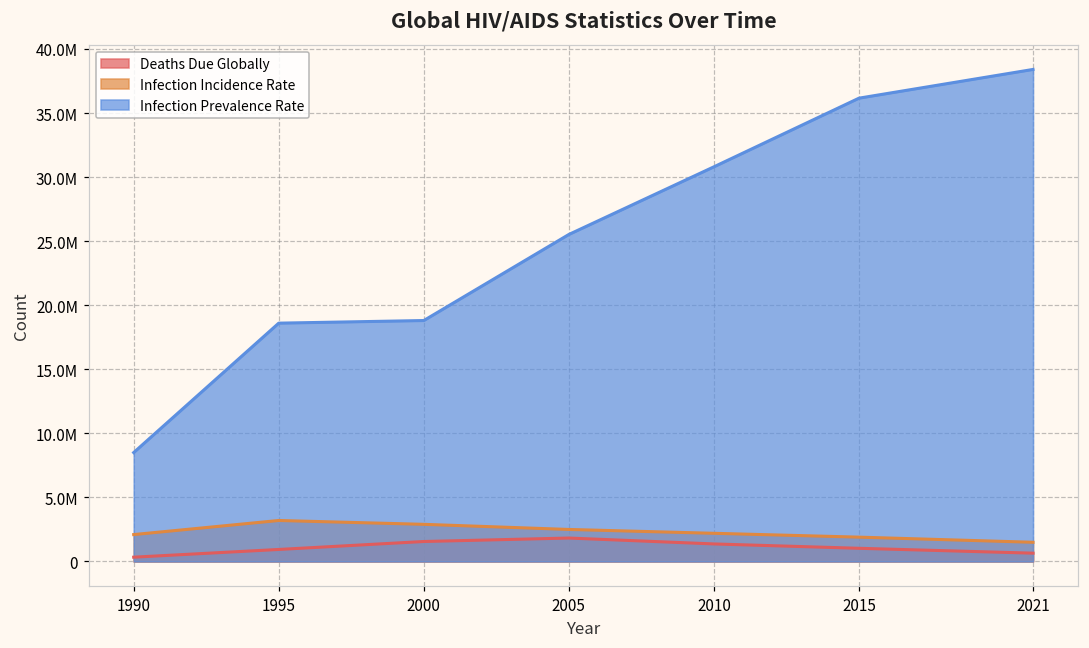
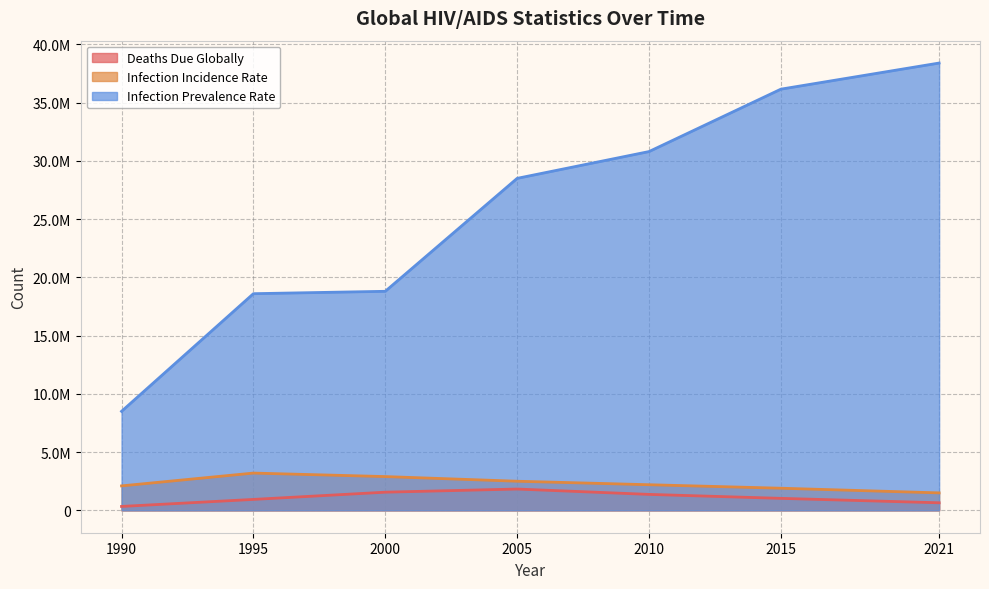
Infection Prevalence Rate, 2005: 25500000 -> 28500000
